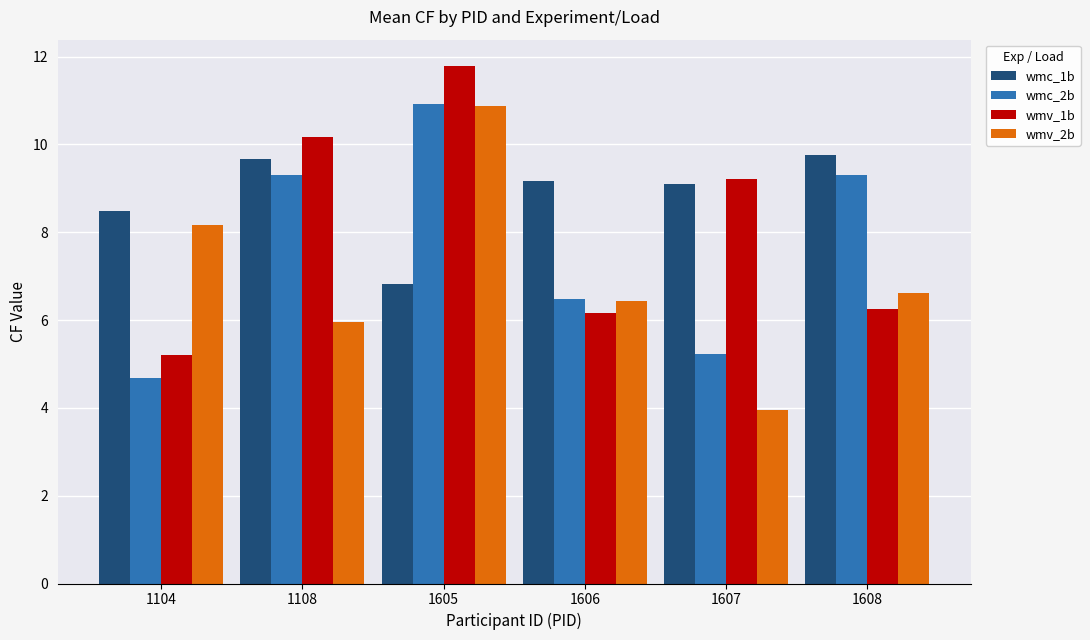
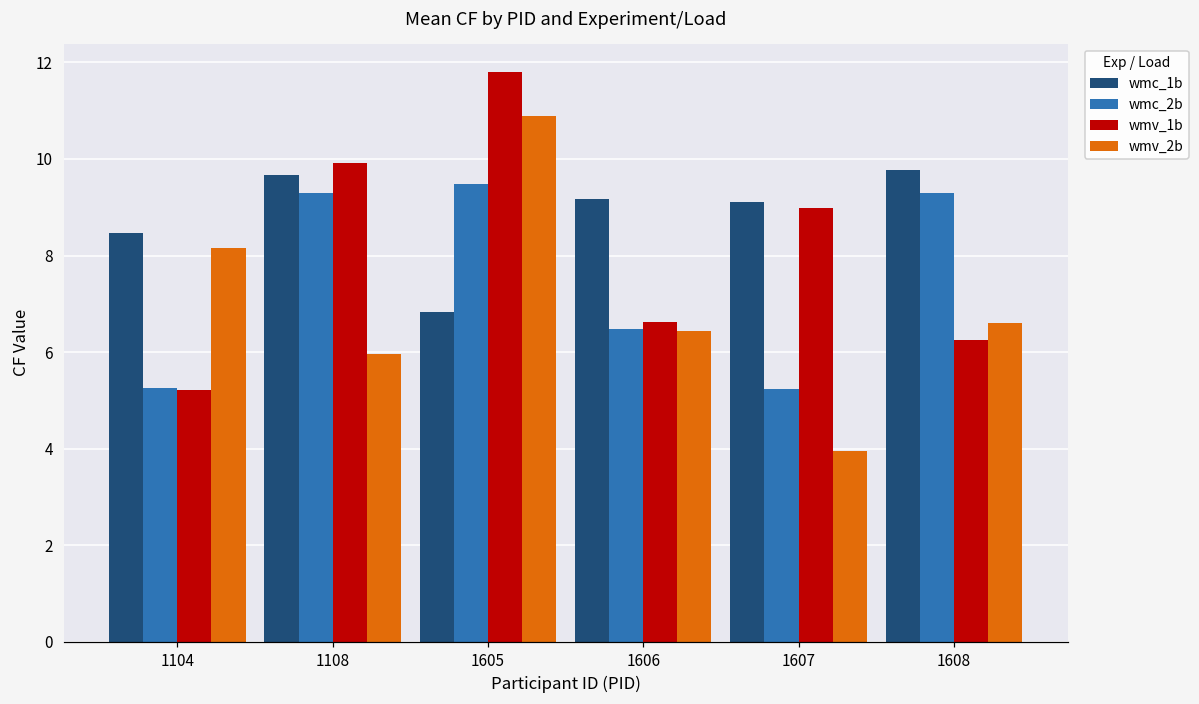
wmc_2b, 1104: 4.7 -> 5.3
wmv_1b, 1108: 10.2 -> 9.9
wmc_2b, 1605: 10.9 -> 9.5
wmv_1b, 1606: 6.2 -> 6.6
wmv_1b, 1607: 9.2 -> 9.0
